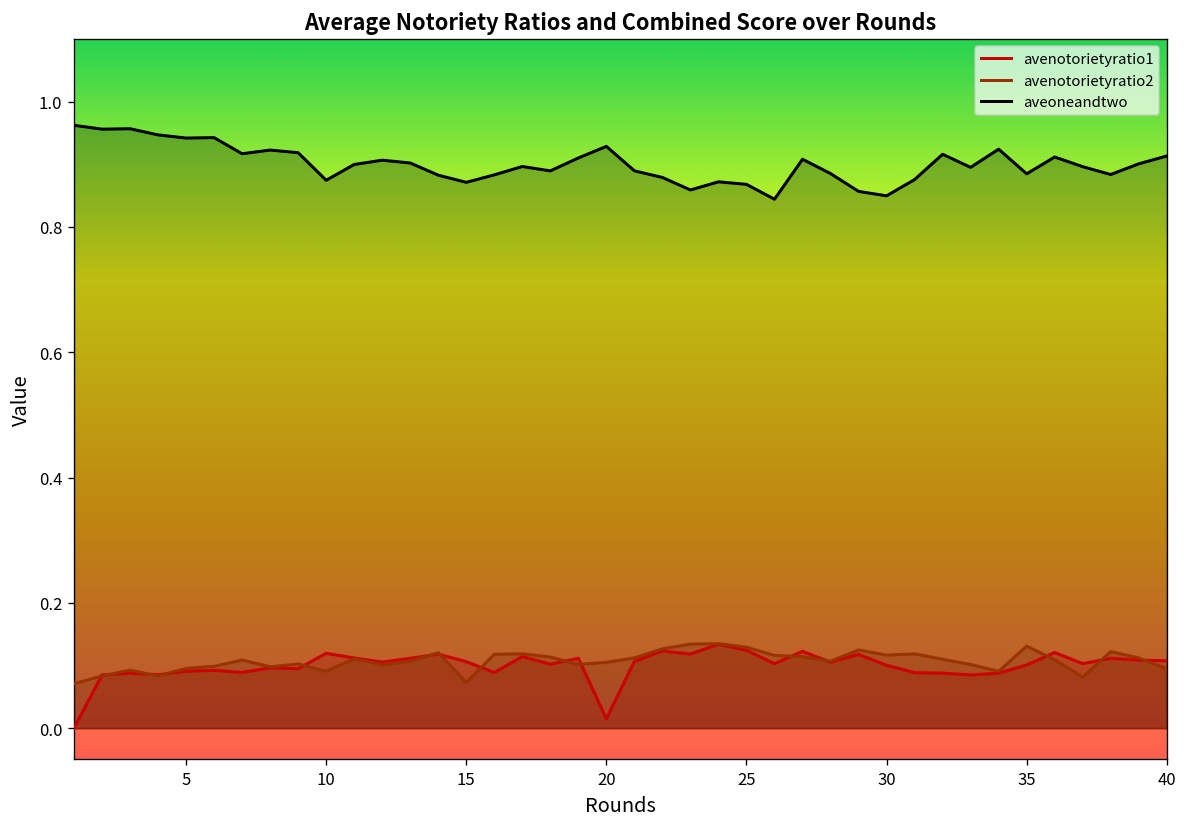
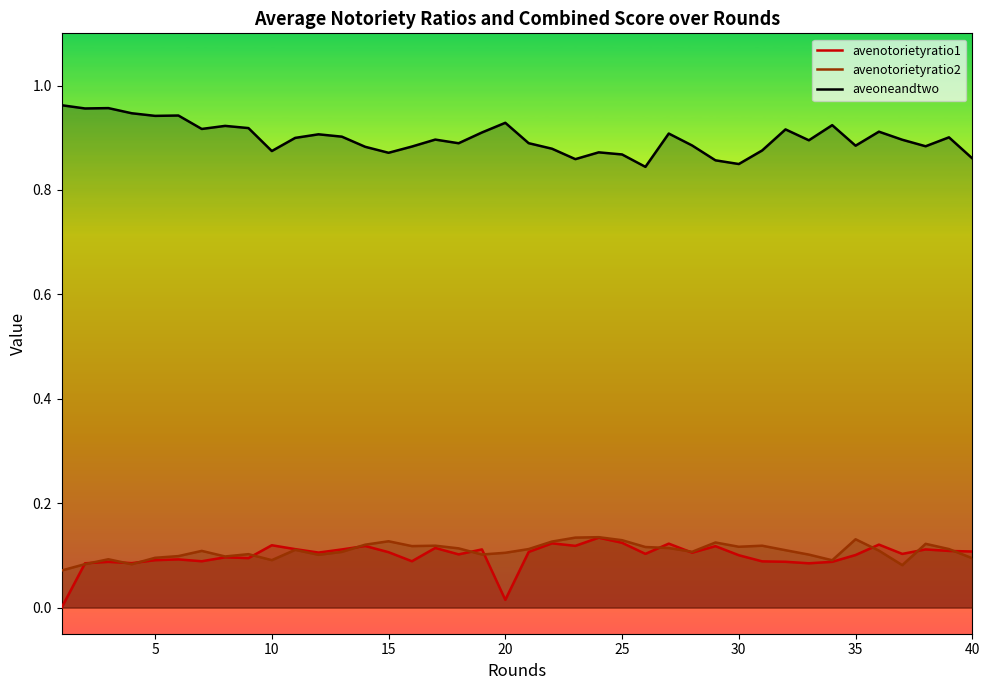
avenotorietyratio2, 15: 0.07 -> 0.13
aveoneandtwo, 40: 0.91 -> 0.86
